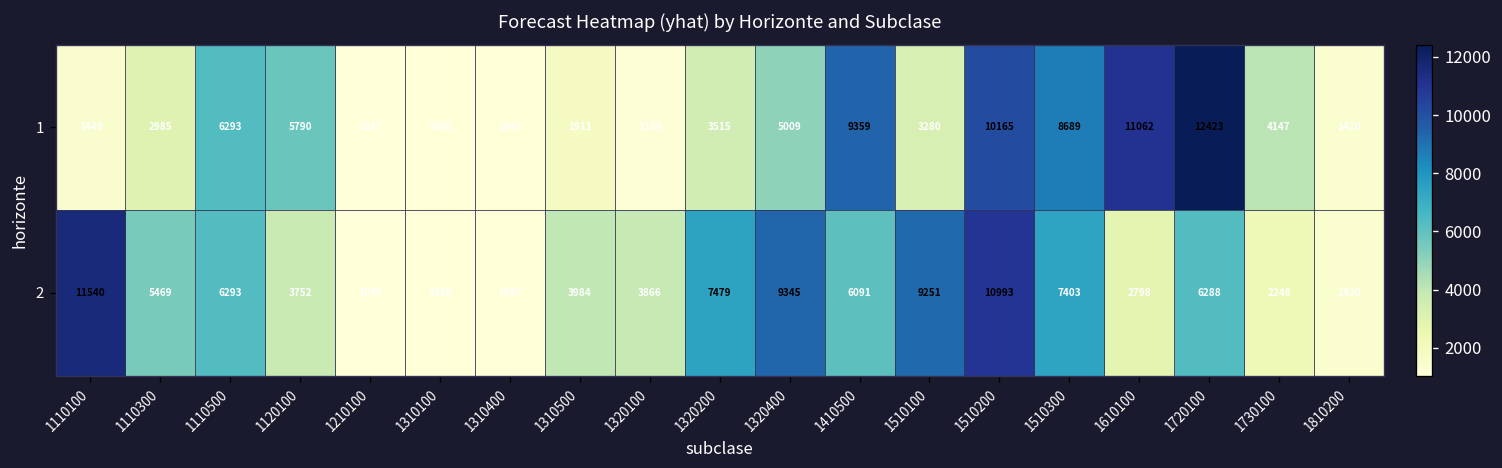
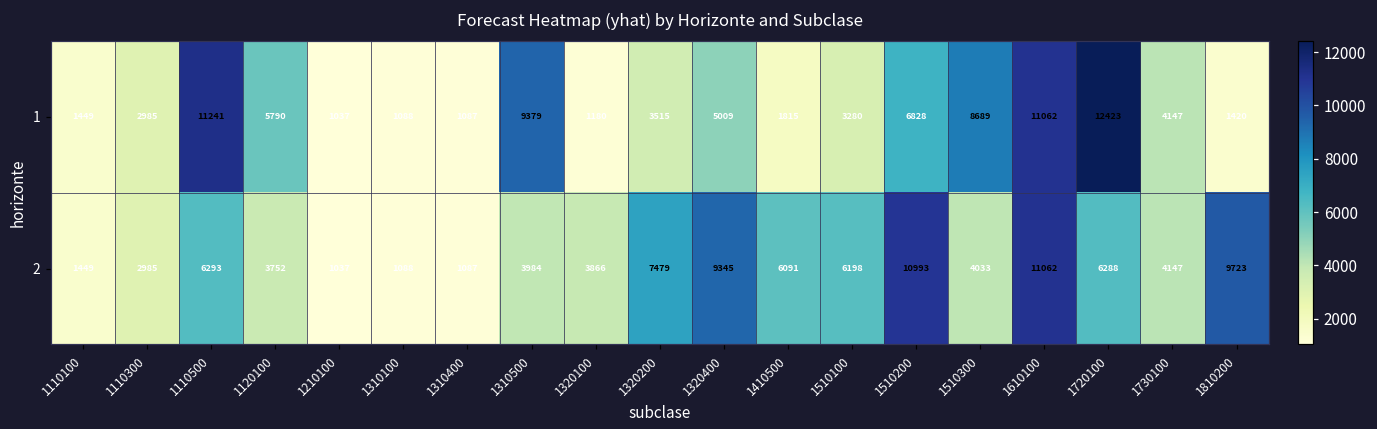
1, 1110500: 6293 -> 11241
1, 1310500: 1911 -> 9379
1, 1410500: 9359 -> 1815
1, 1510200: 10165 -> 6828
2, 1110100: 11540 -> 1449
2, 1110300: 5469 -> 2985
2, 1510100: 9251 -> 6198
2, 1510300: 7403 -> 4033
2, 1610100: 2798 -> 11062
2, 1730100: 2248 -> 4147
2, 1810200: 1420 -> 9723
